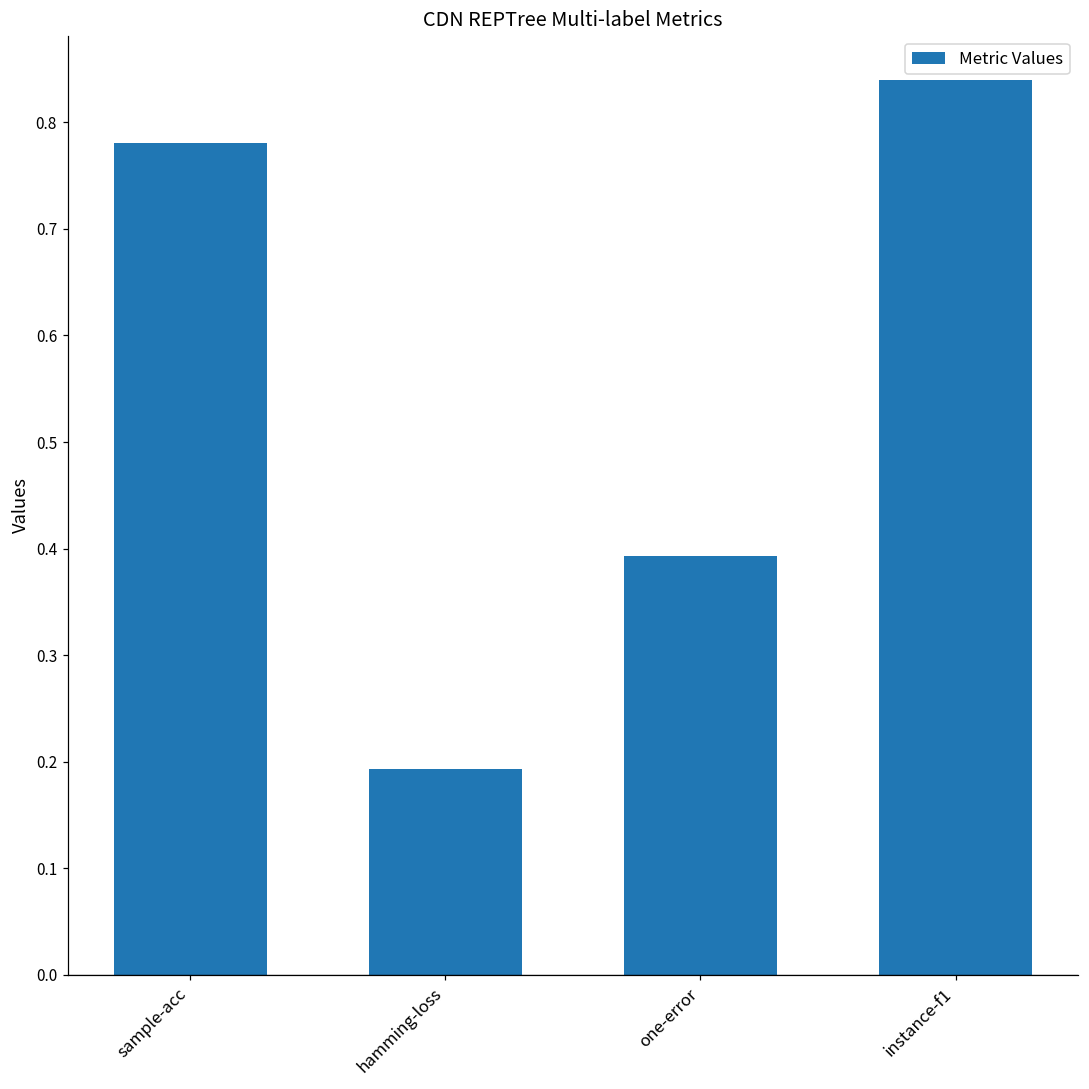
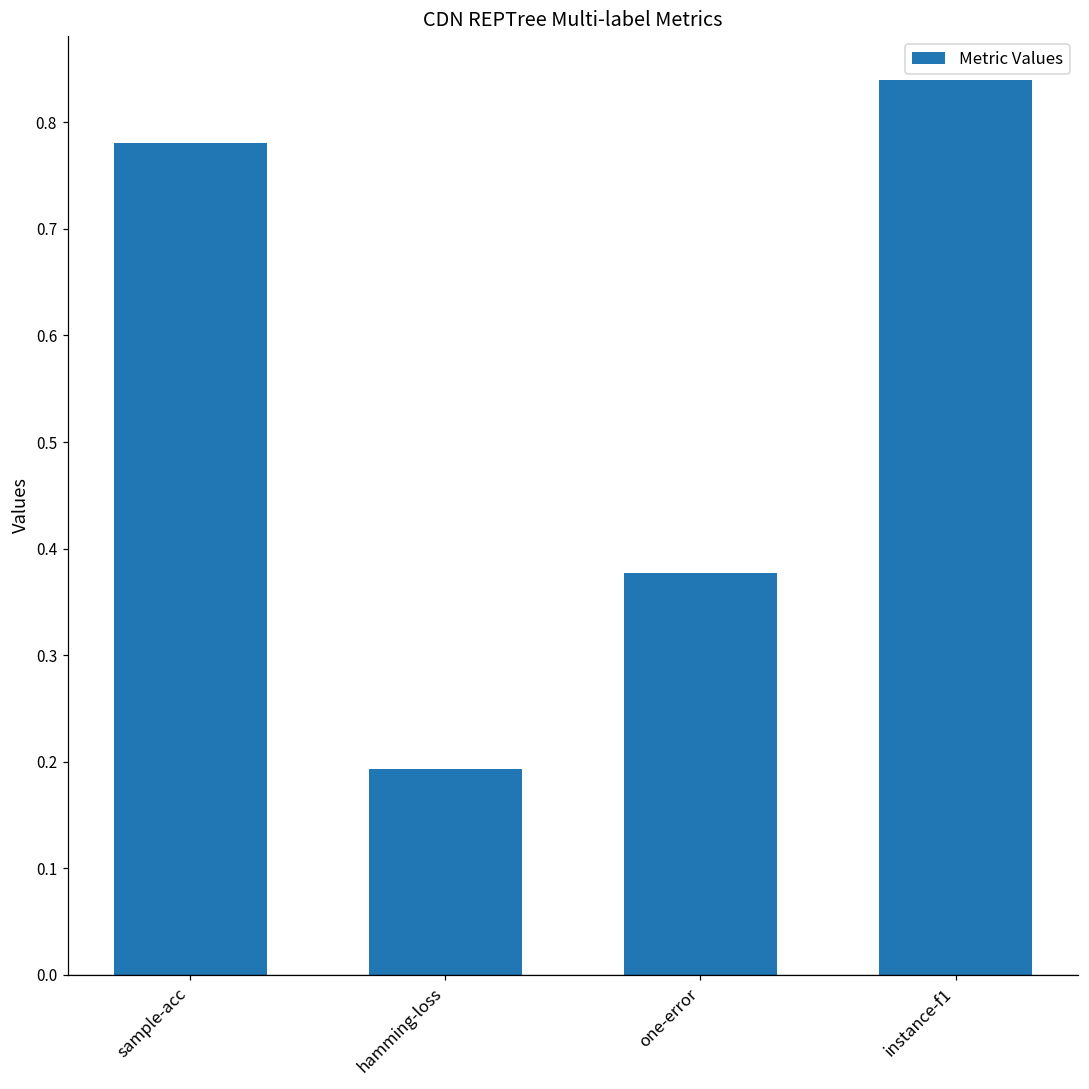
one-error: 0.39 -> 0.38
